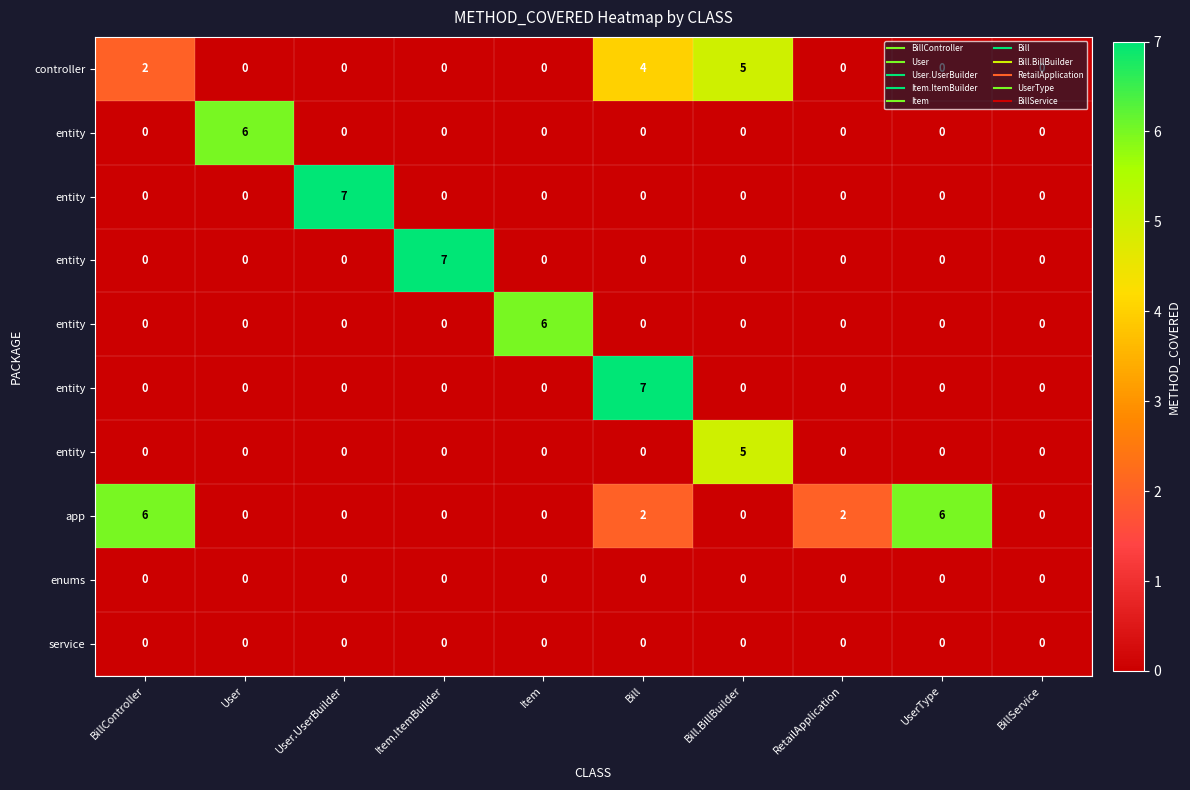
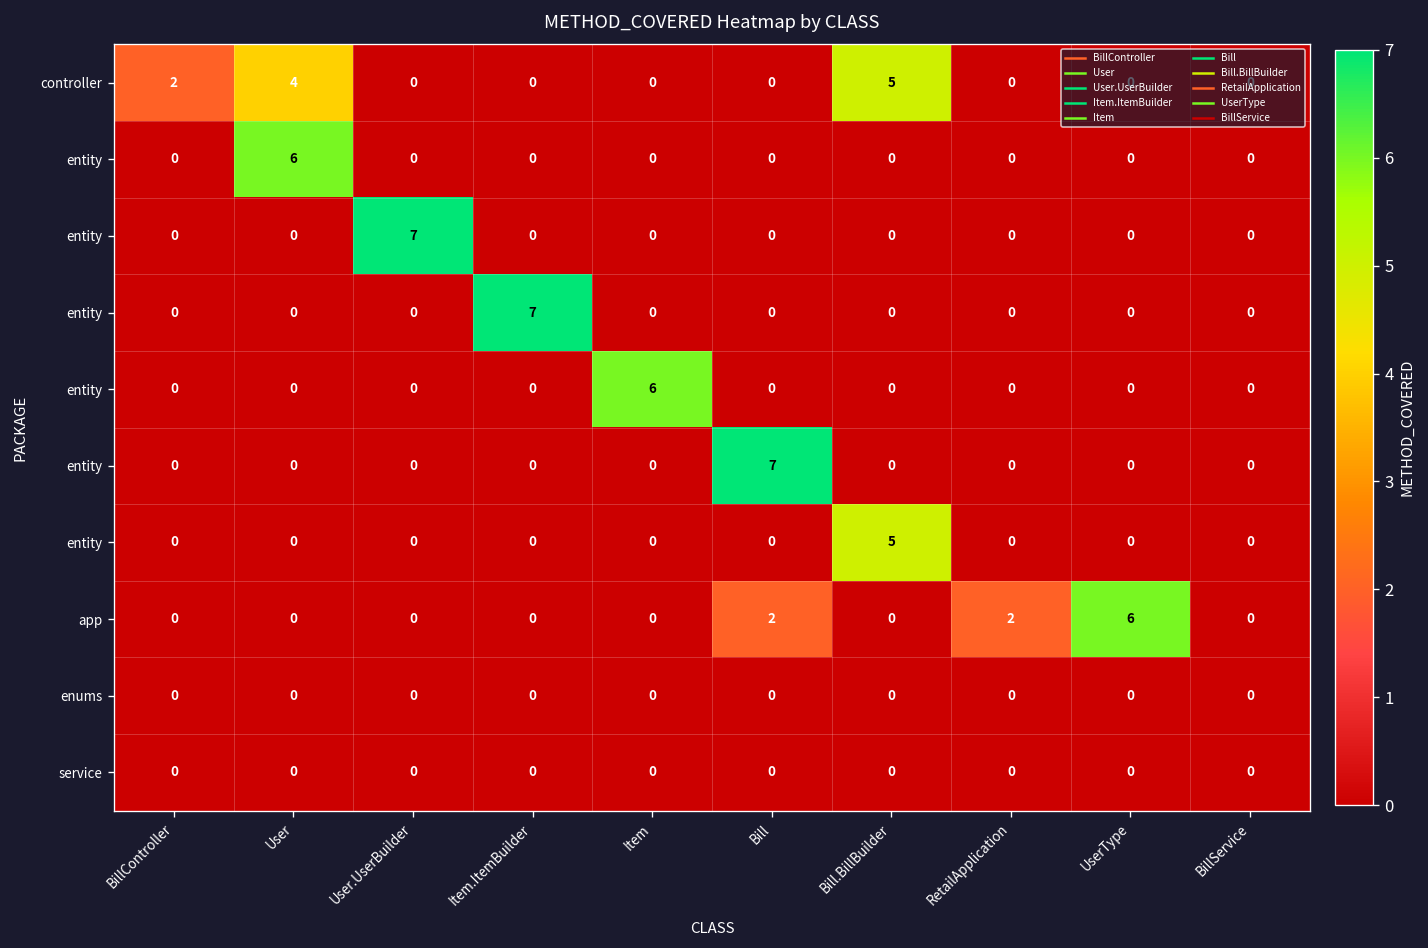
controller, User: 0 -> 4
controller, Bill: 4 -> 0
app, BillController: 6 -> 0
